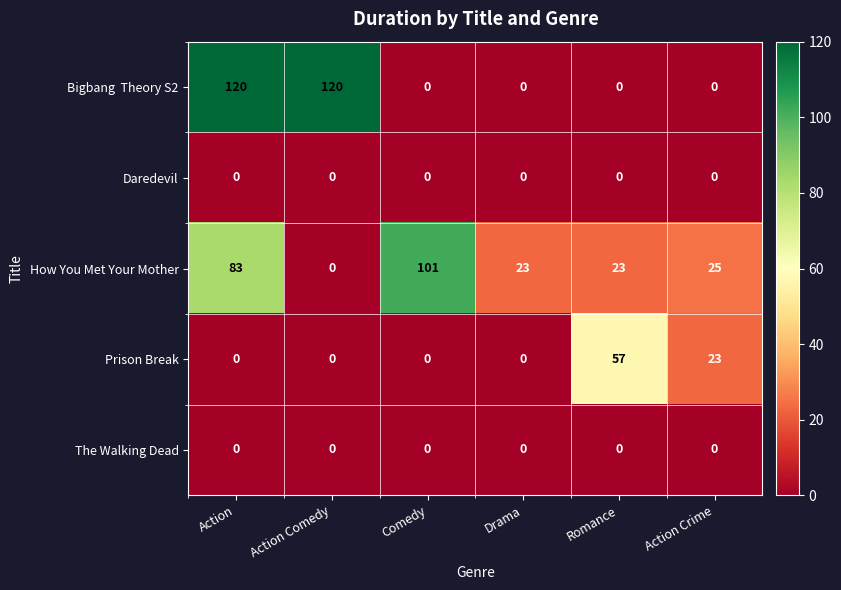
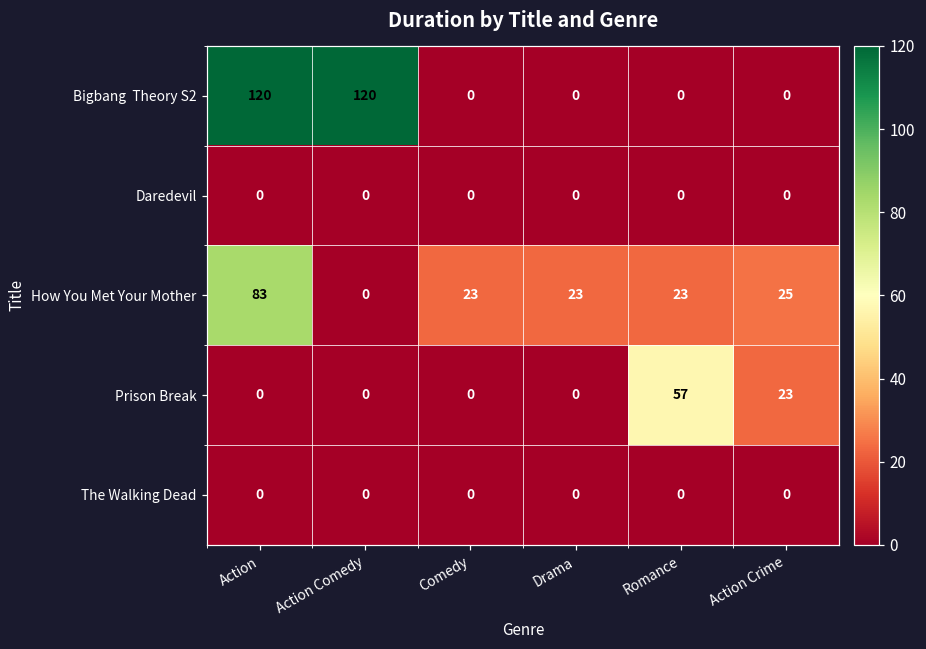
How You Met Your Mother, Comedy: 101 -> 23
